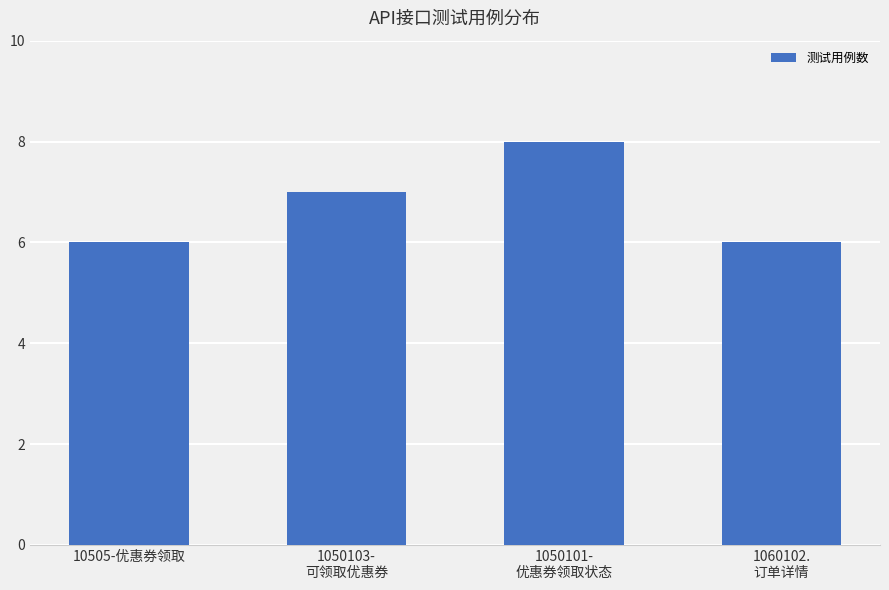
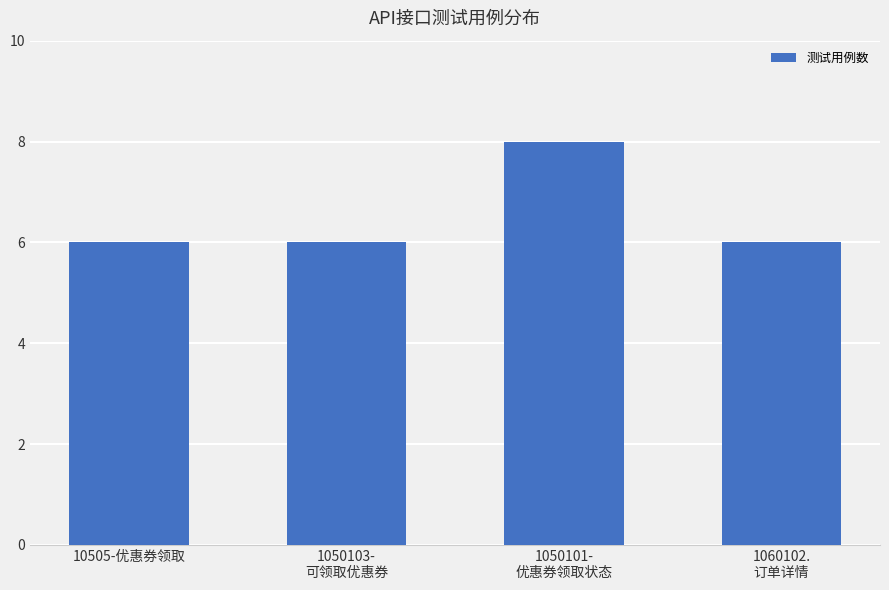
1050103- 可领取优惠券: 7 -> 6
